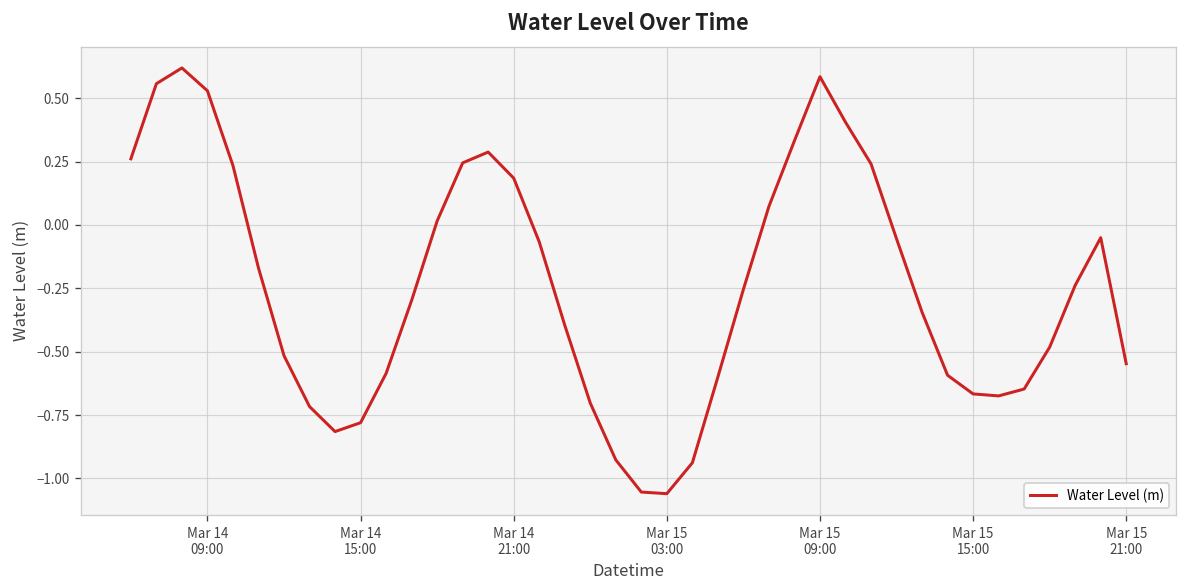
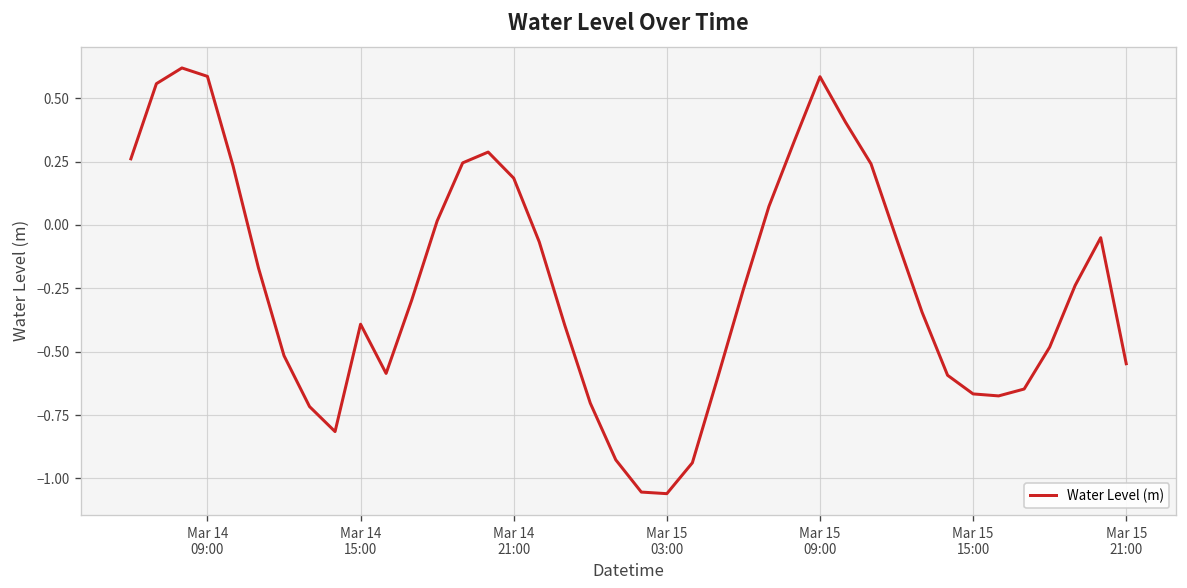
Mar 14 09:00: 0.53 -> 0.59
Mar 14 15:00: -0.78 -> -0.39
